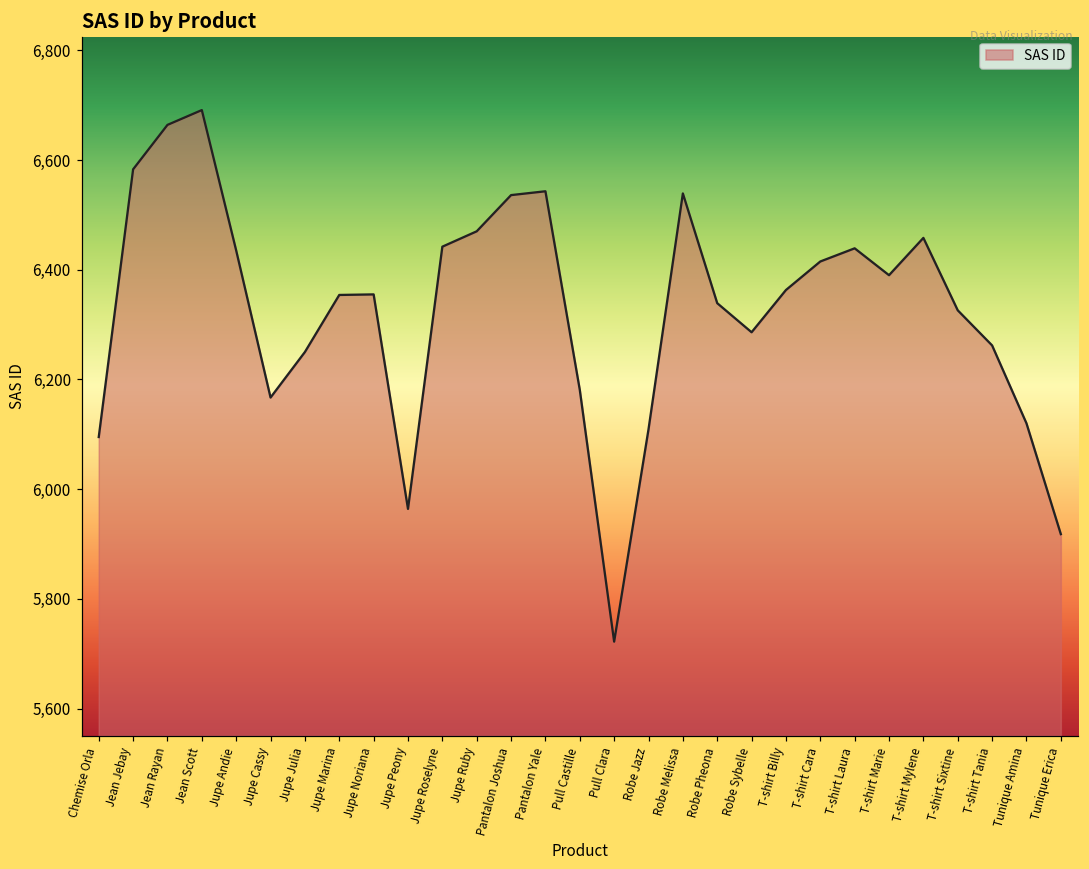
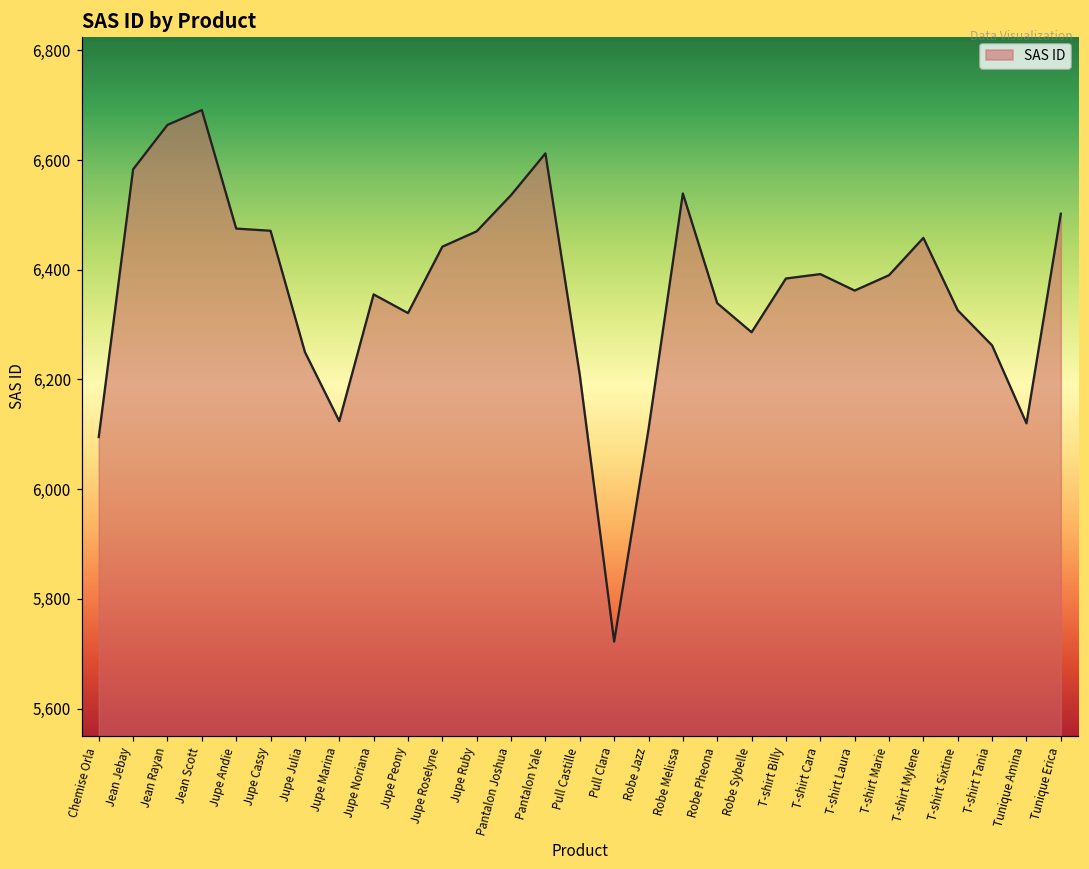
Jupe Andie: 6,440 -> 6,480
Jupe Cassy: 6,170 -> 6,470
Jupe Marina: 6,350 -> 6,120
Jupe Peony: 5,960 -> 6,320
Pantalon Yale: 6,540 -> 6,610
Pull Castille: 6,180 -> 6,210
T-shirt Billy: 6,360 -> 6,380
T-shirt Cara: 6,420 -> 6,390
T-shirt Laura: 6,440 -> 6,360
Tunique Erica: 5,920 -> 6,500
